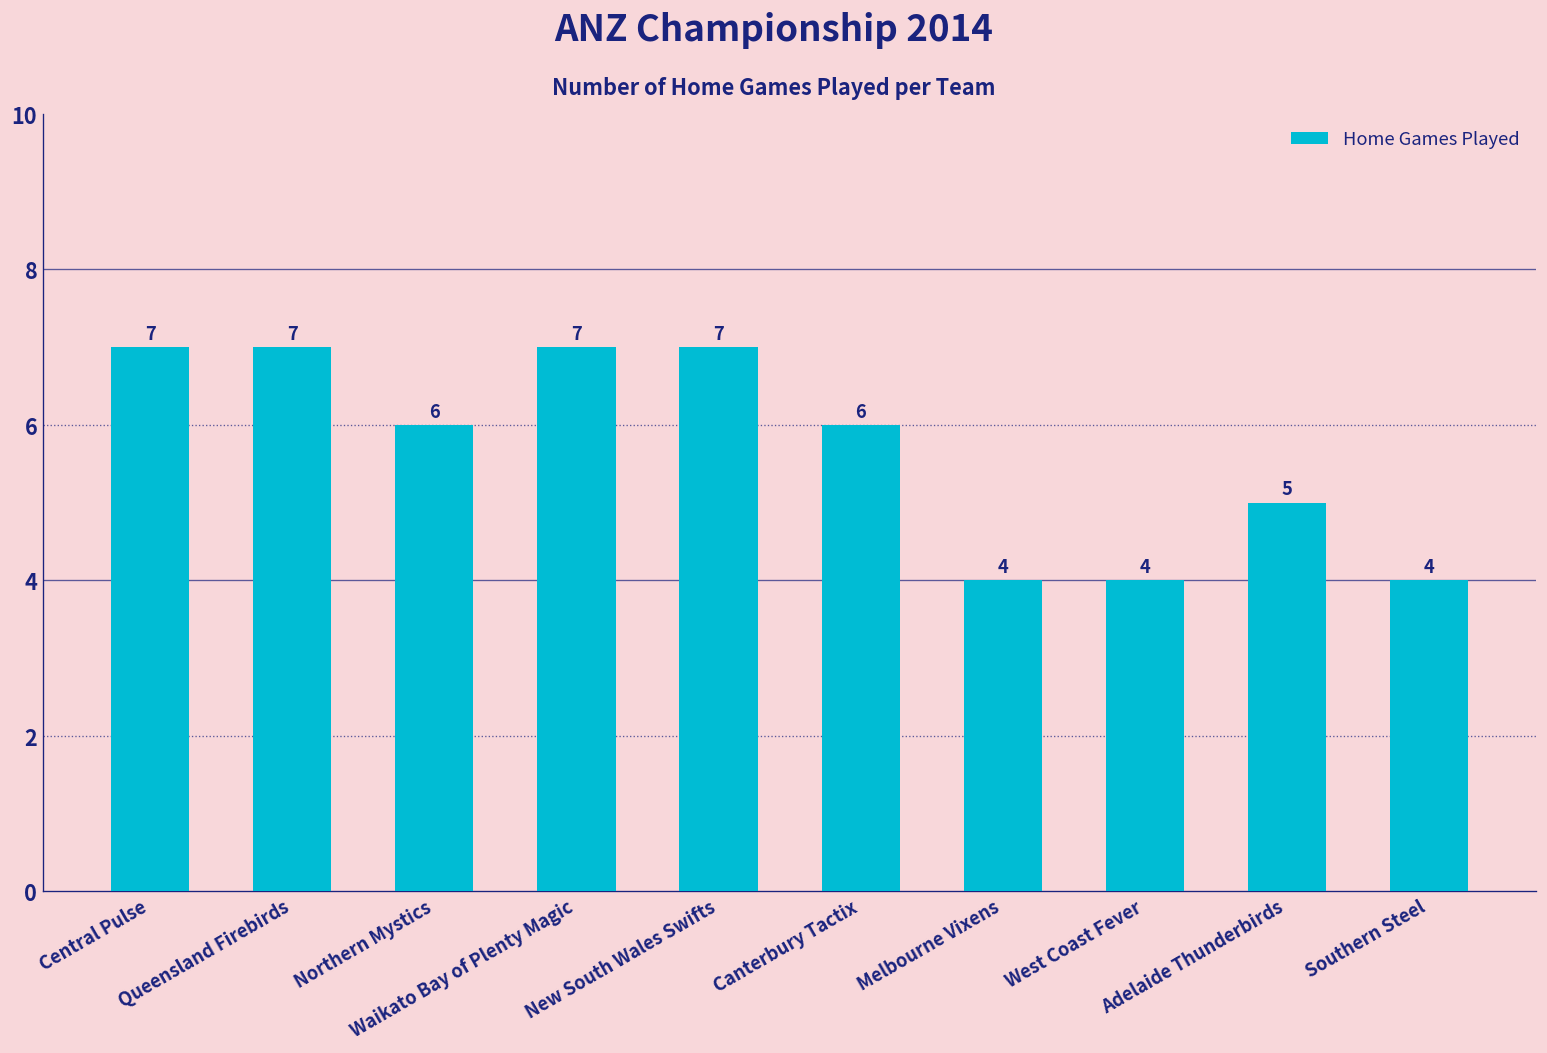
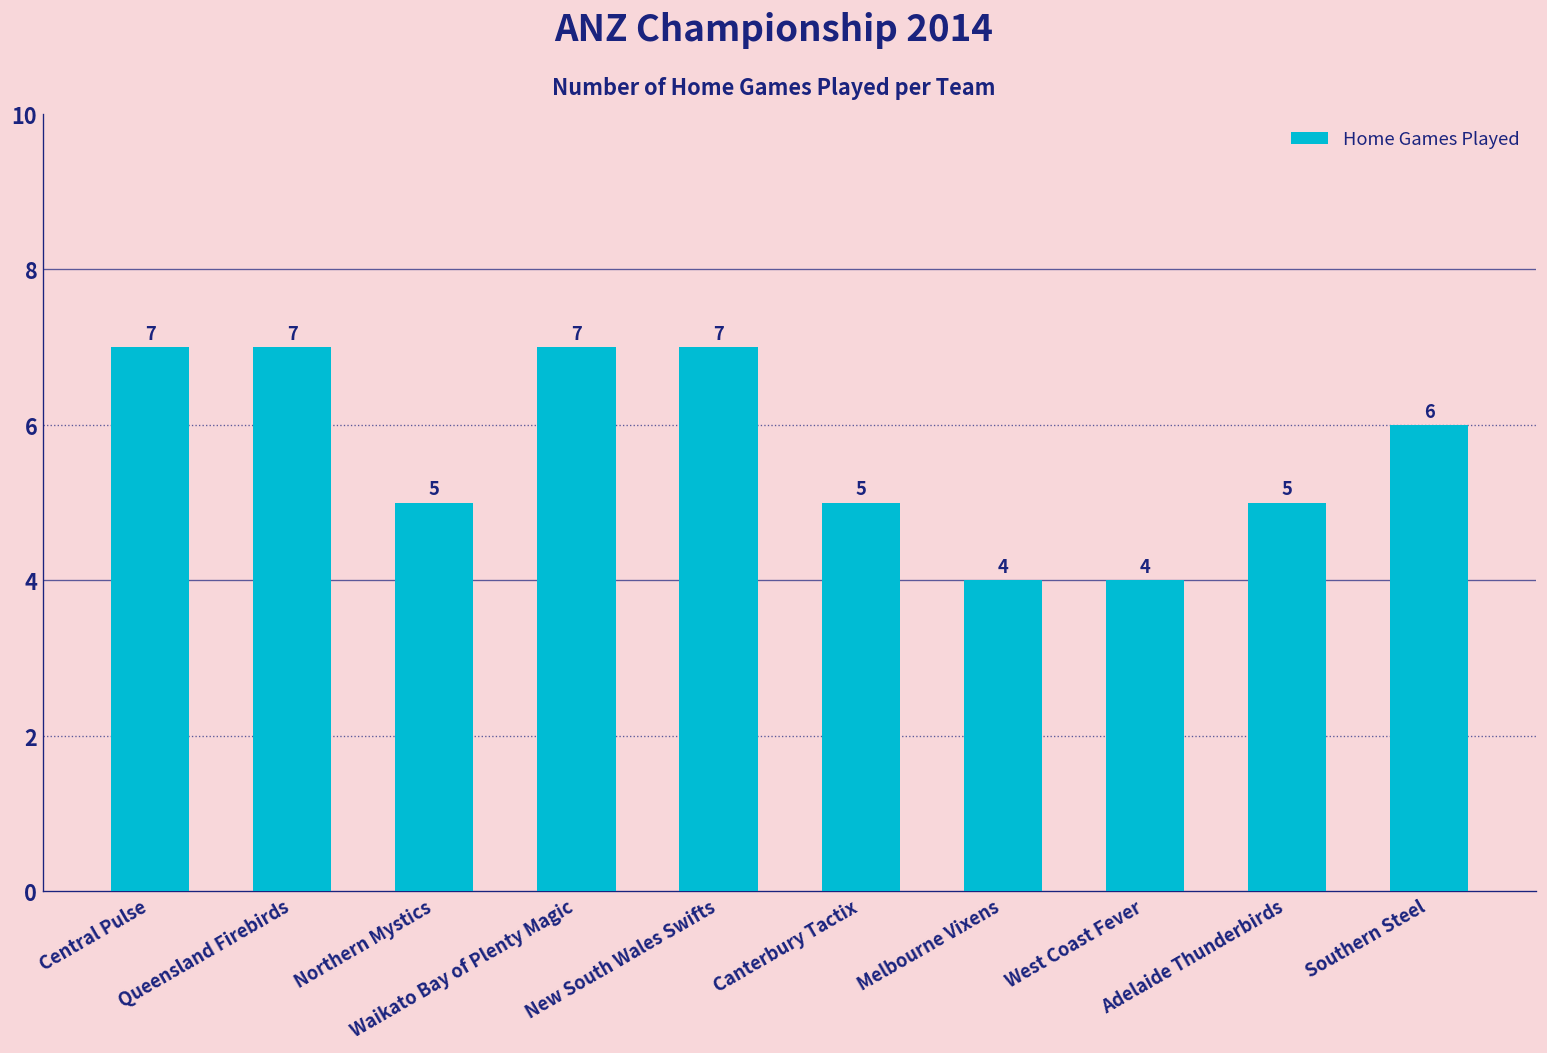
Northern Mystics: 6 -> 5
Canterbury Tactix: 6 -> 5
Southern Steel: 4 -> 6
